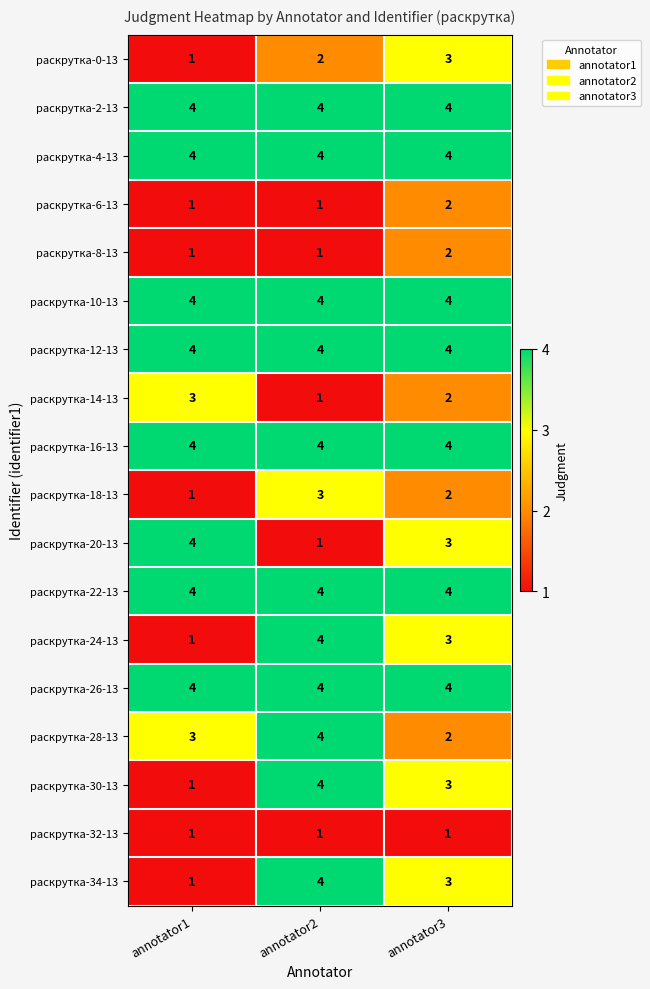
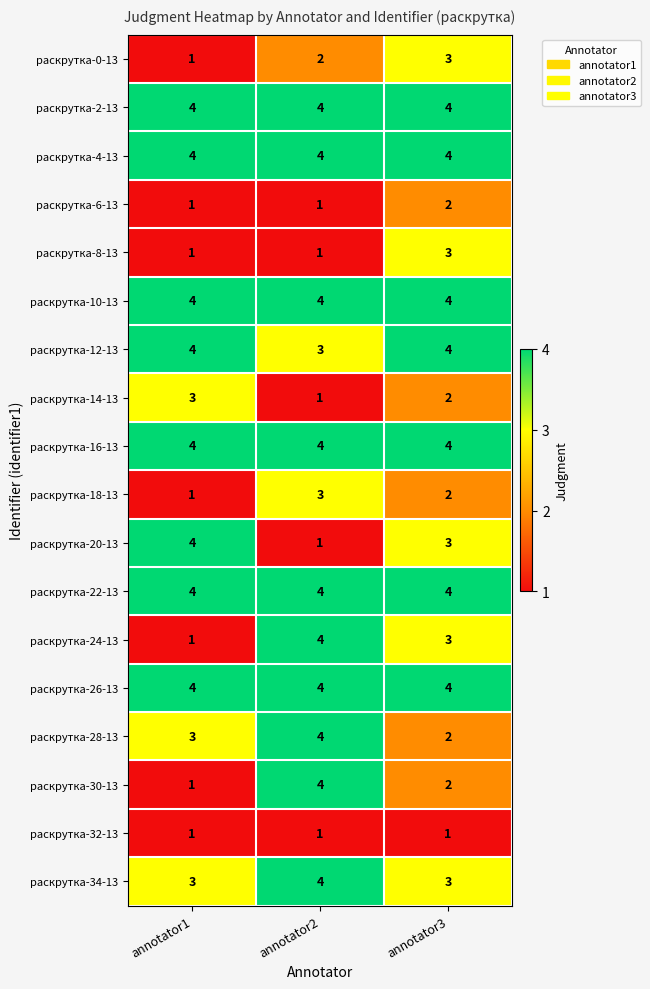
раскрутка-8-13, annotator3: 2 -> 3
раскрутка-12-13, annotator2: 4 -> 3
раскрутка-30-13, annotator3: 3 -> 2
раскрутка-34-13, annotator1: 1 -> 3
